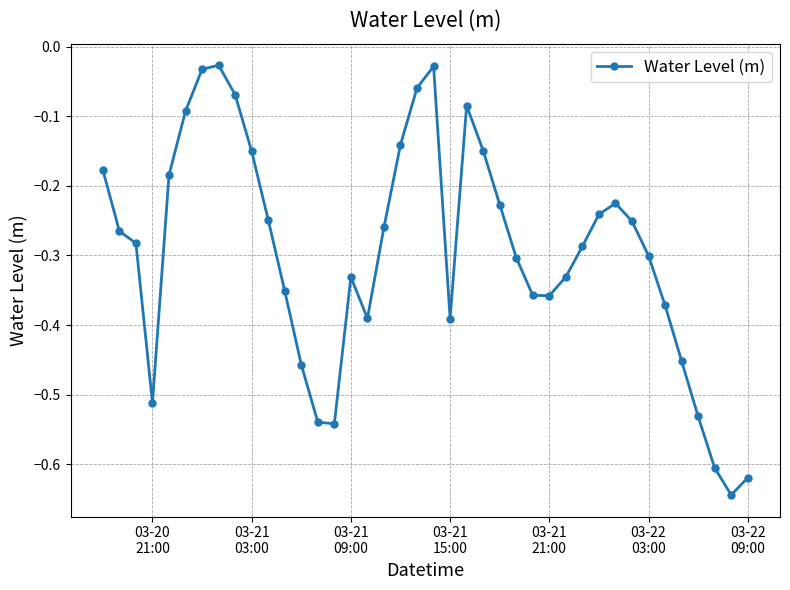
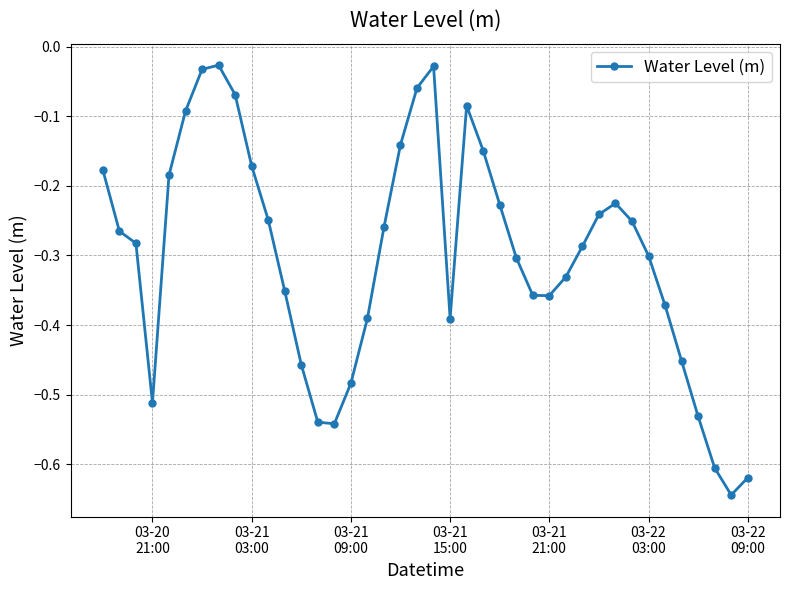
03-21 03:00: -0.15 -> -0.17
03-21 09:00: -0.33 -> -0.48
